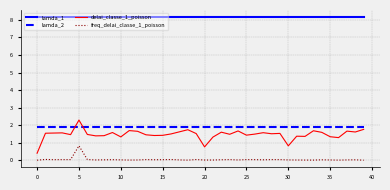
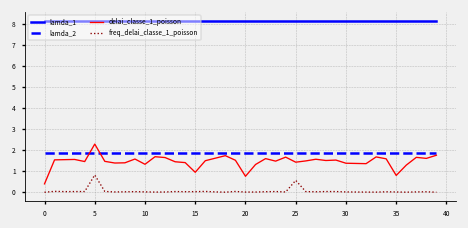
delai_classe_1_poisson, 15: 1.4 -> 1.0
freq_delai_classe_1_poisson, 25: 0.0 -> 0.6
delai_classe_1_poisson, 30: 0.8 -> 1.4
delai_classe_1_poisson, 35: 1.3 -> 0.8
